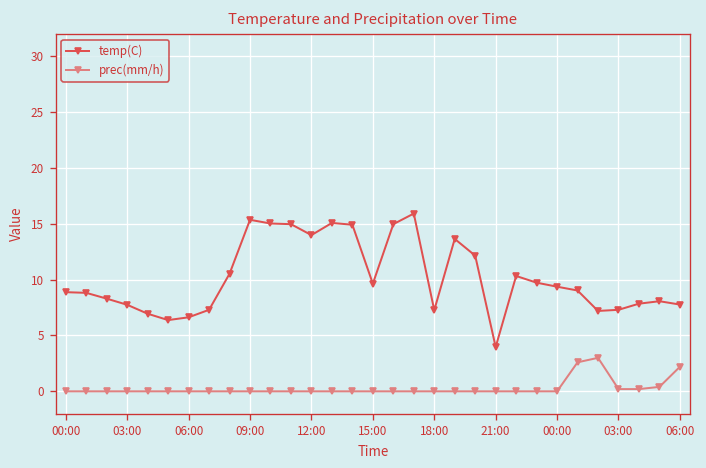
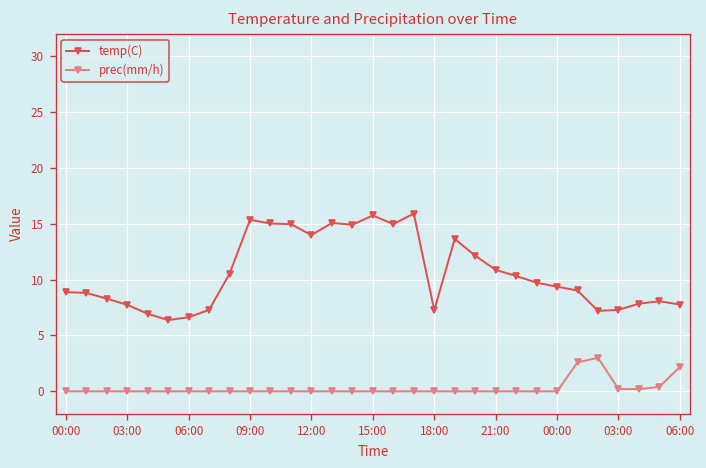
temp(C), 15:00: 10 -> 16
temp(C), 21:00: 4 -> 11
